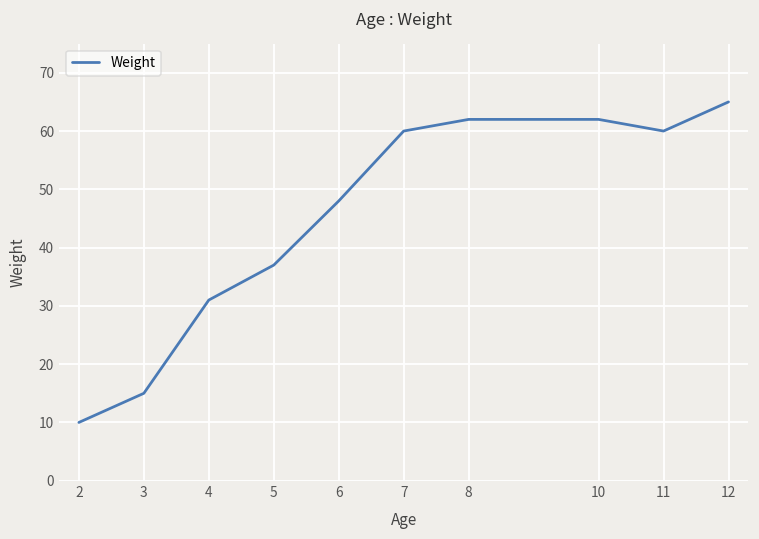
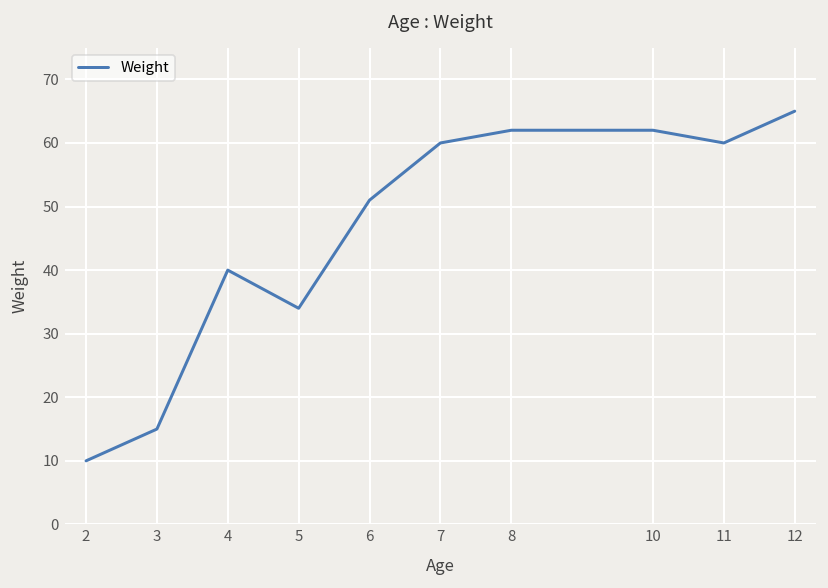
4: 31 -> 40
5: 37 -> 34
6: 48 -> 51
